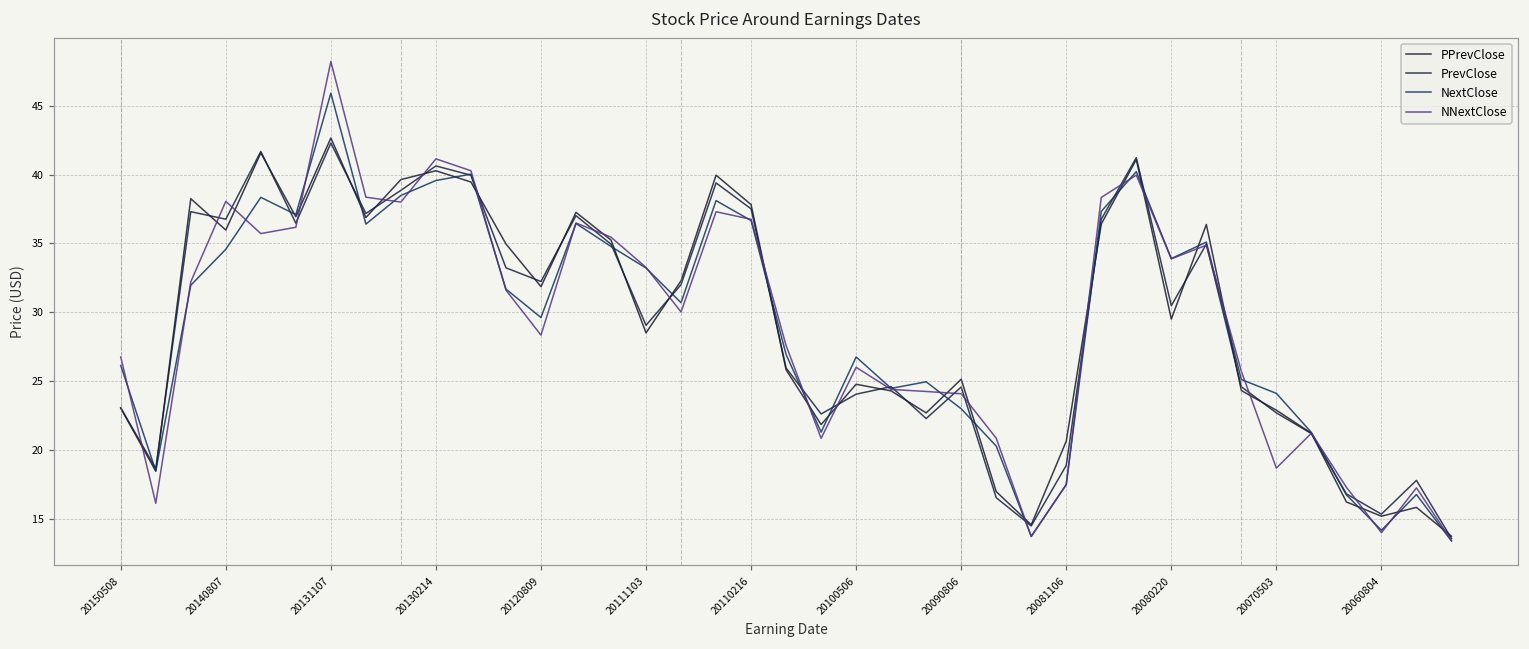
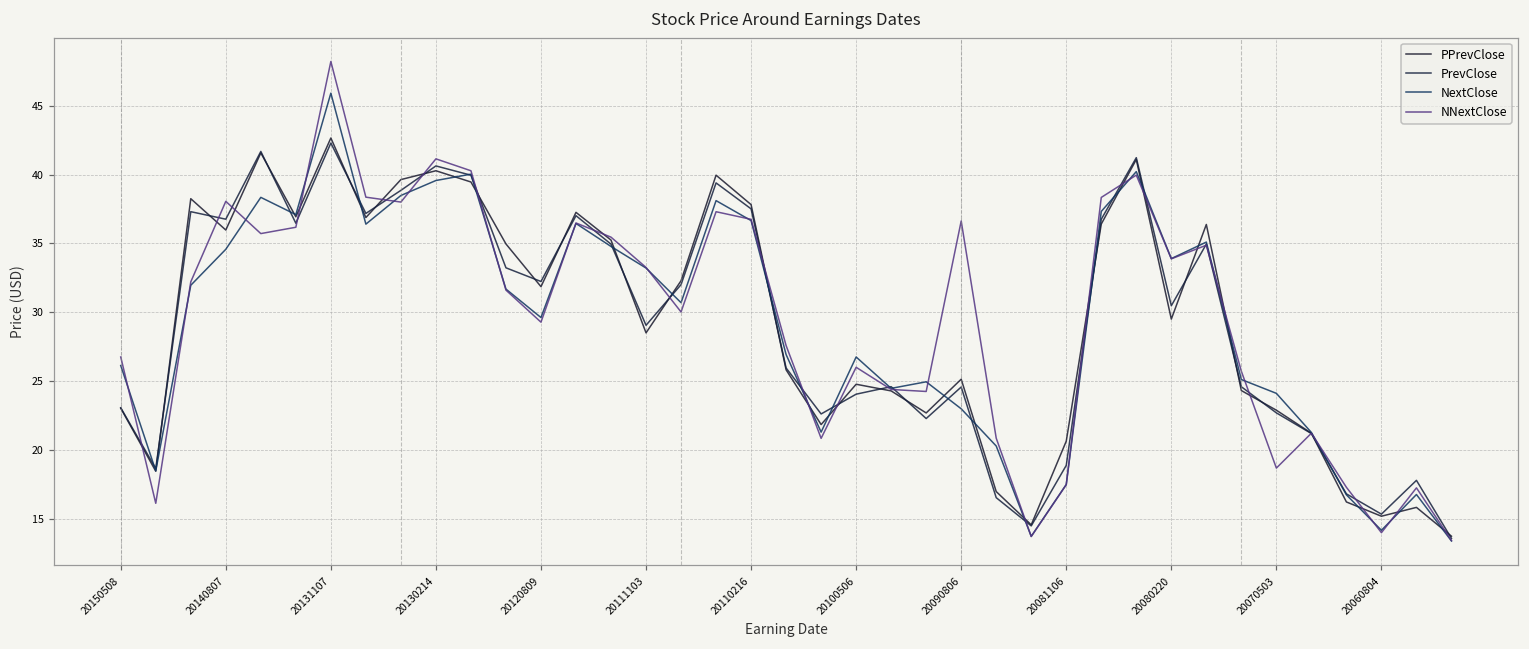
NNextClose, 20120809: 28.3 -> 29.3
NNextClose, 20090806: 24.1 -> 36.6
